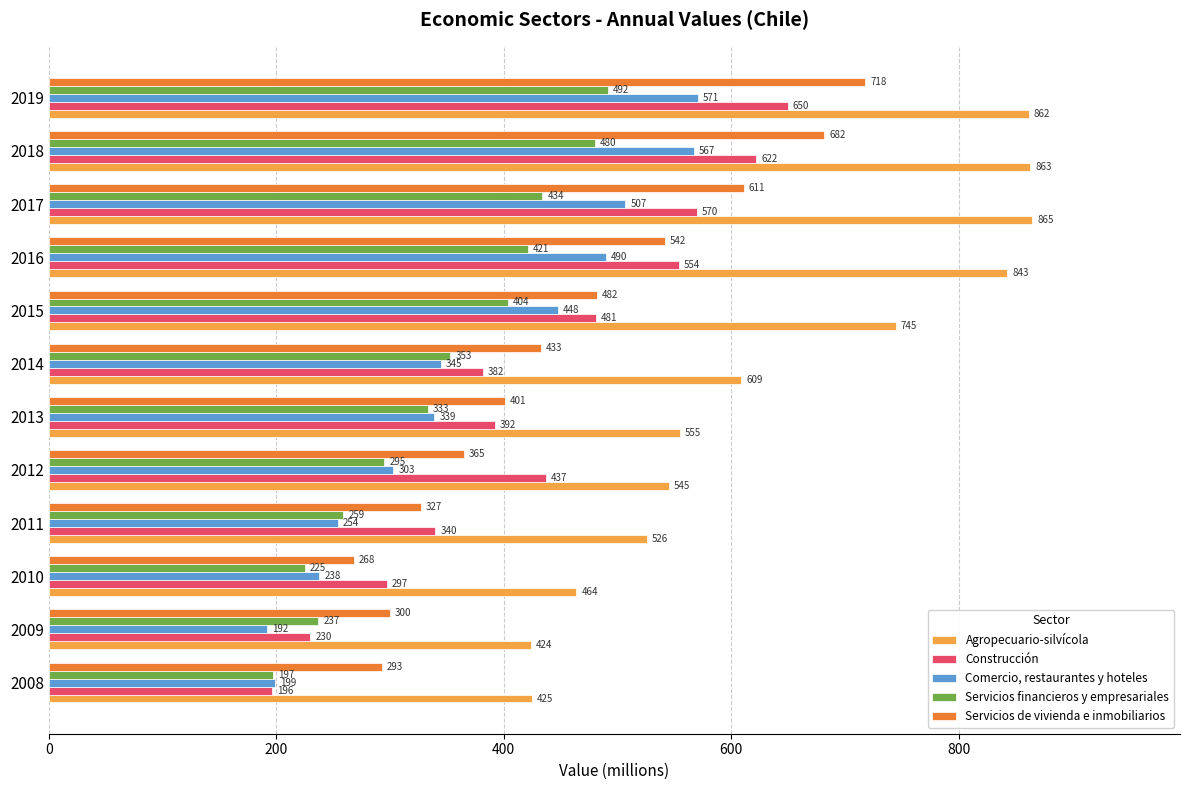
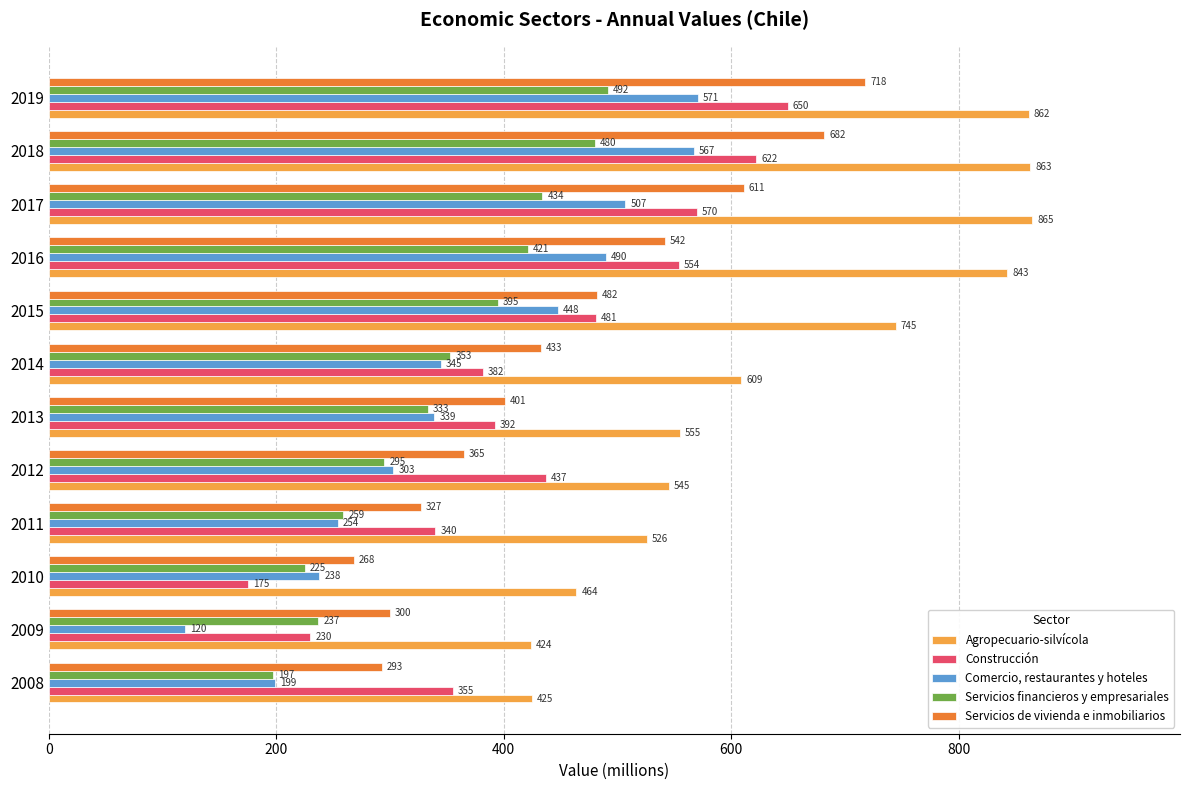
Servicios financieros y empresariales, 2015: 404 -> 395
Construcción, 2010: 297 -> 175
Comercio, restaurantes y hoteles, 2009: 192 -> 120
Construcción, 2008: 196 -> 355
